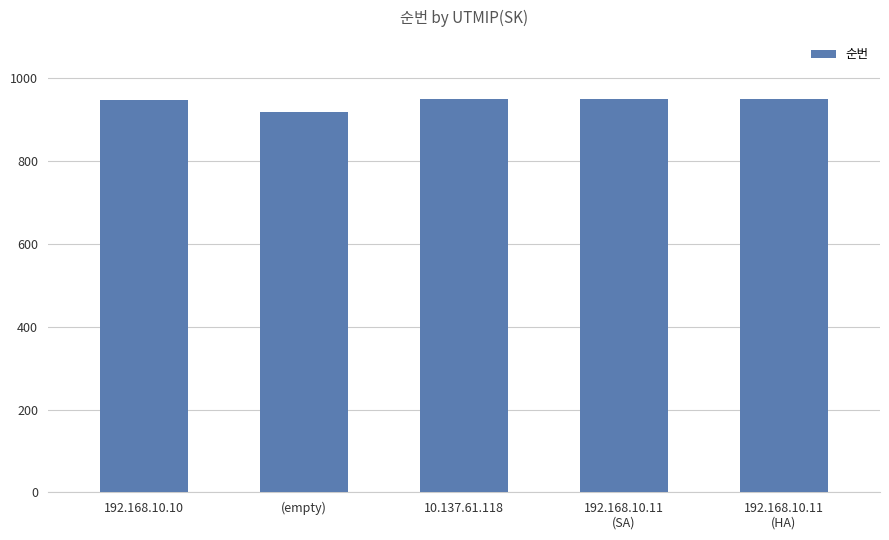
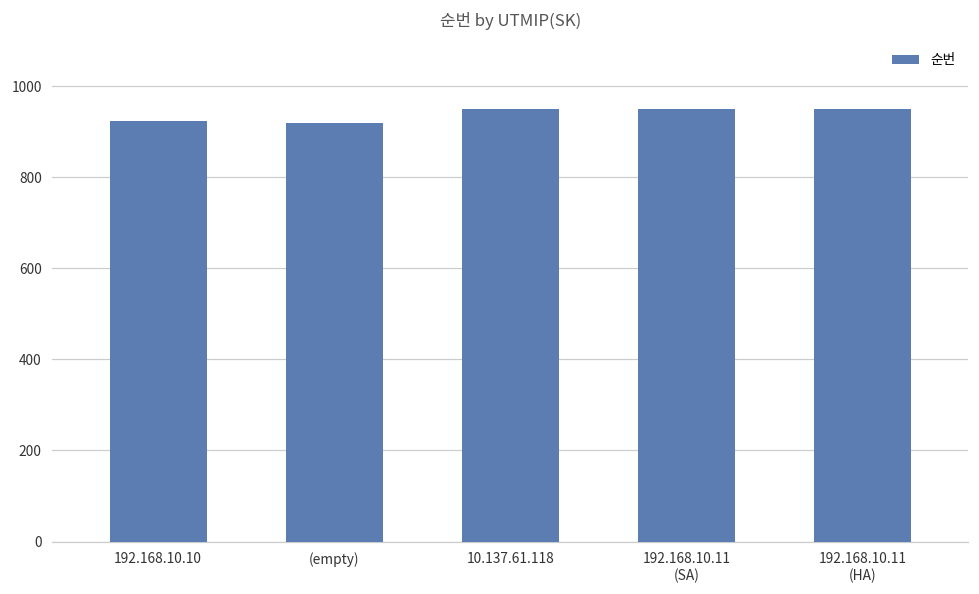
192.168.10.10: 950 -> 920
